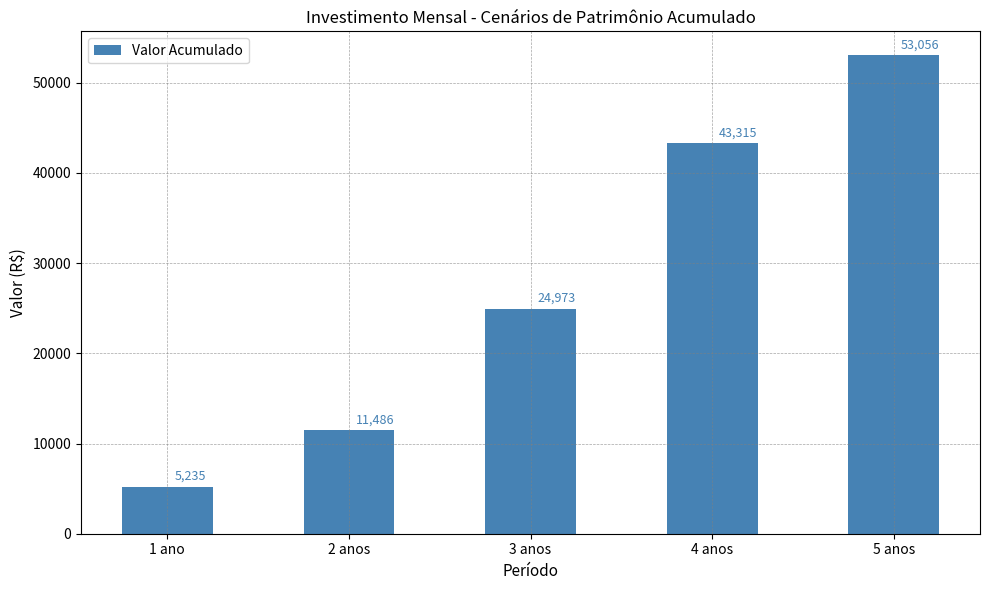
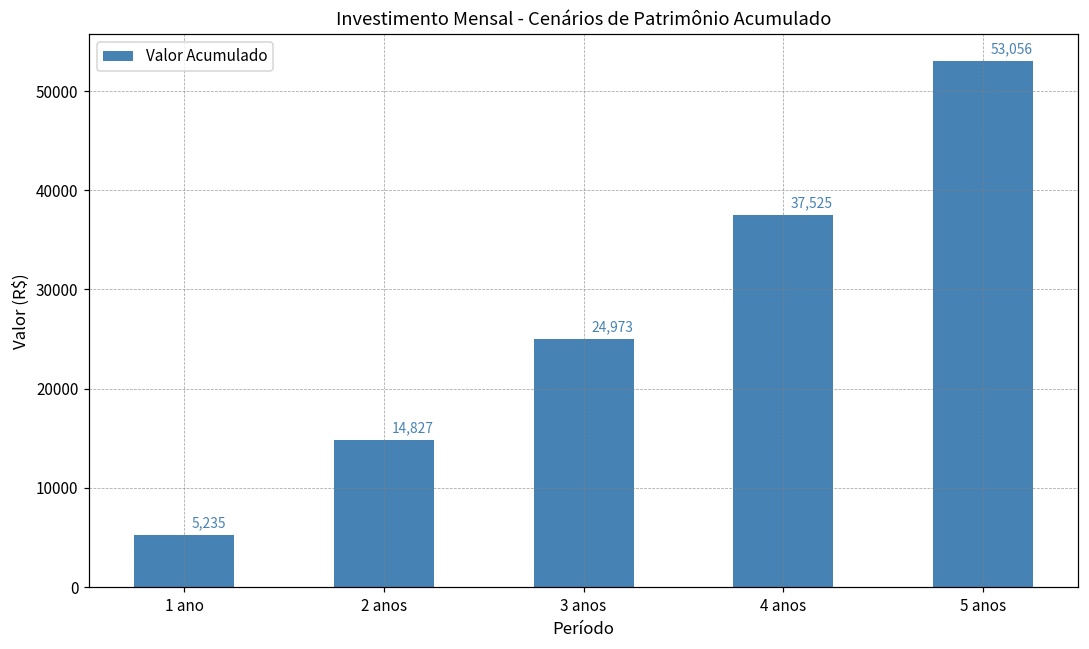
2 anos: 11,486 -> 14,827
4 anos: 43,315 -> 37,525
